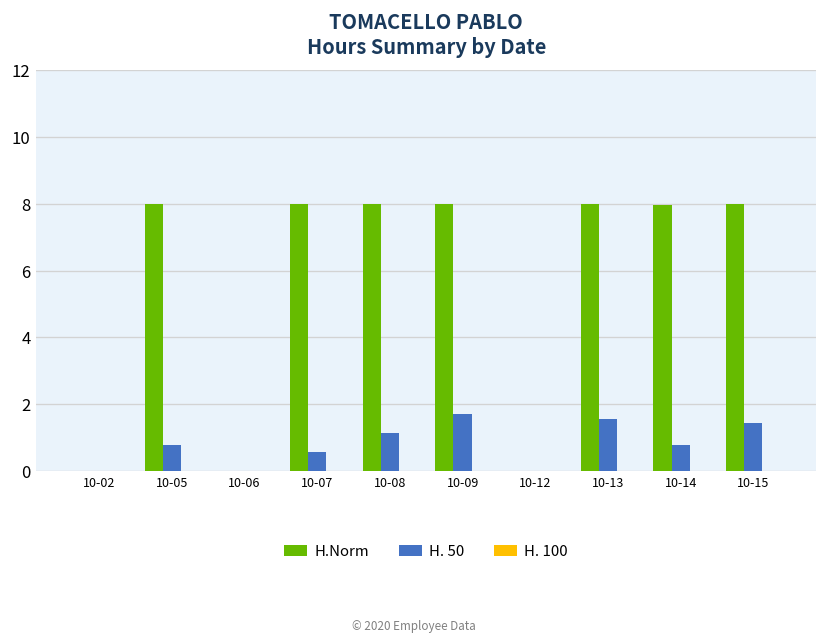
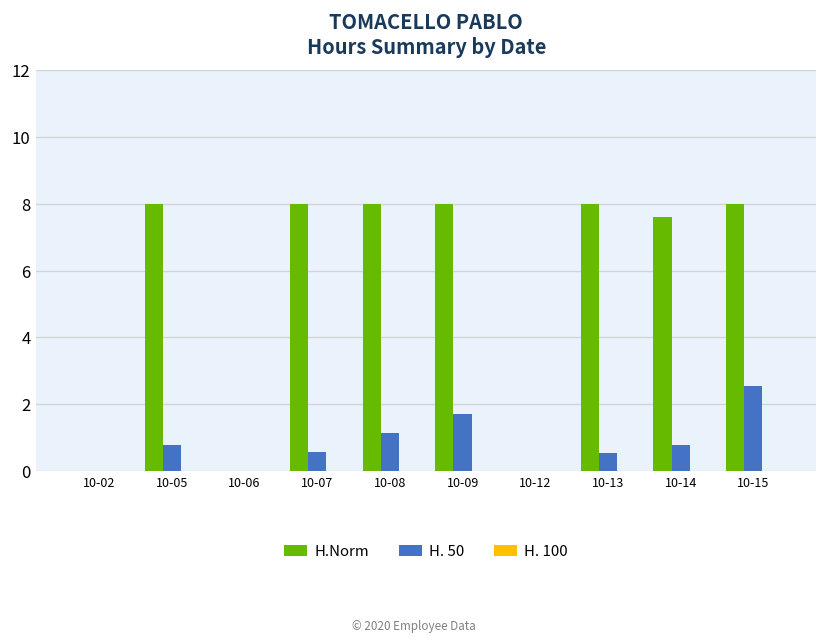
H. 50, 10-13: 1.6 -> 0.5
H.Norm, 10-14: 8.0 -> 7.6
H. 50, 10-15: 1.4 -> 2.6
